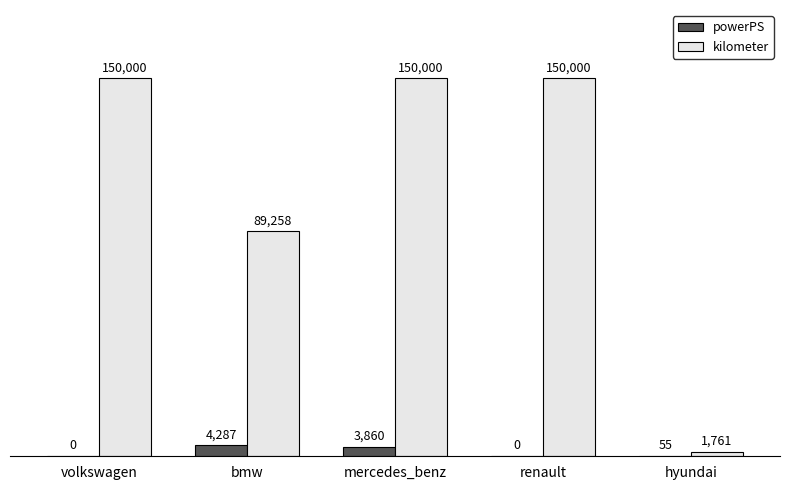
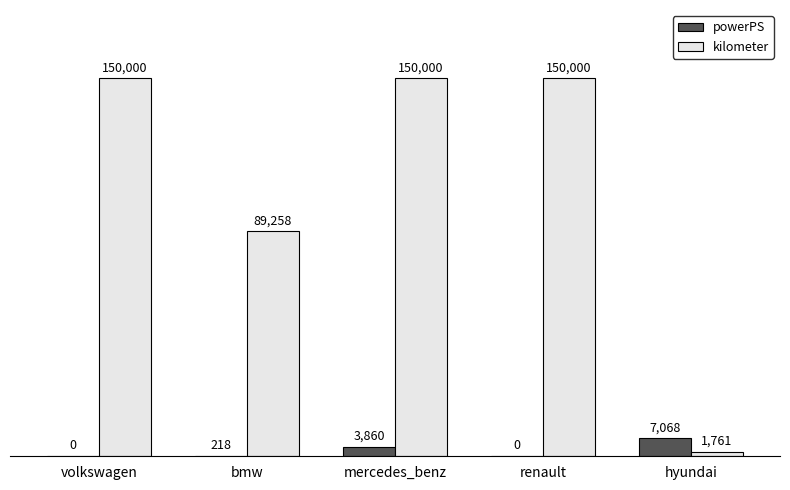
powerPS, bmw: 4,287 -> 218
powerPS, hyundai: 55 -> 7,068
